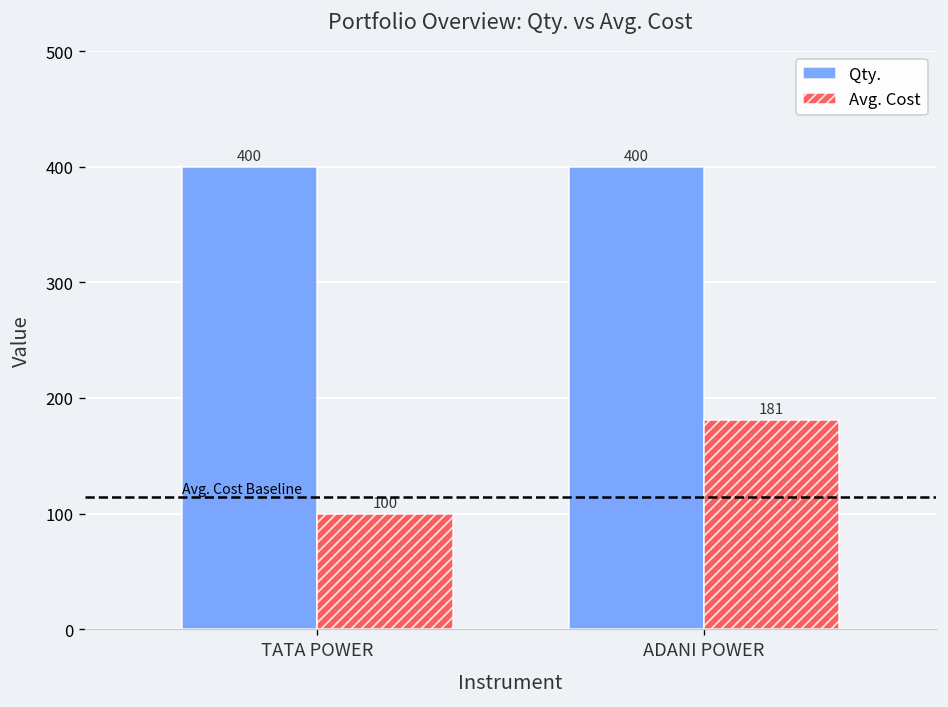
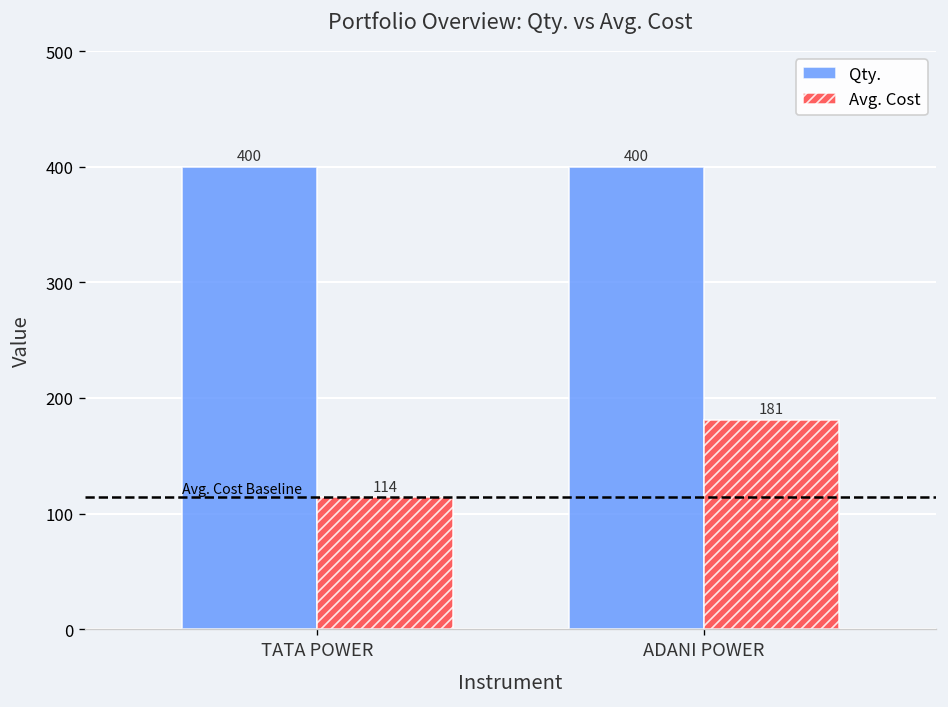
Avg. Cost, TATA POWER: 100 -> 114
